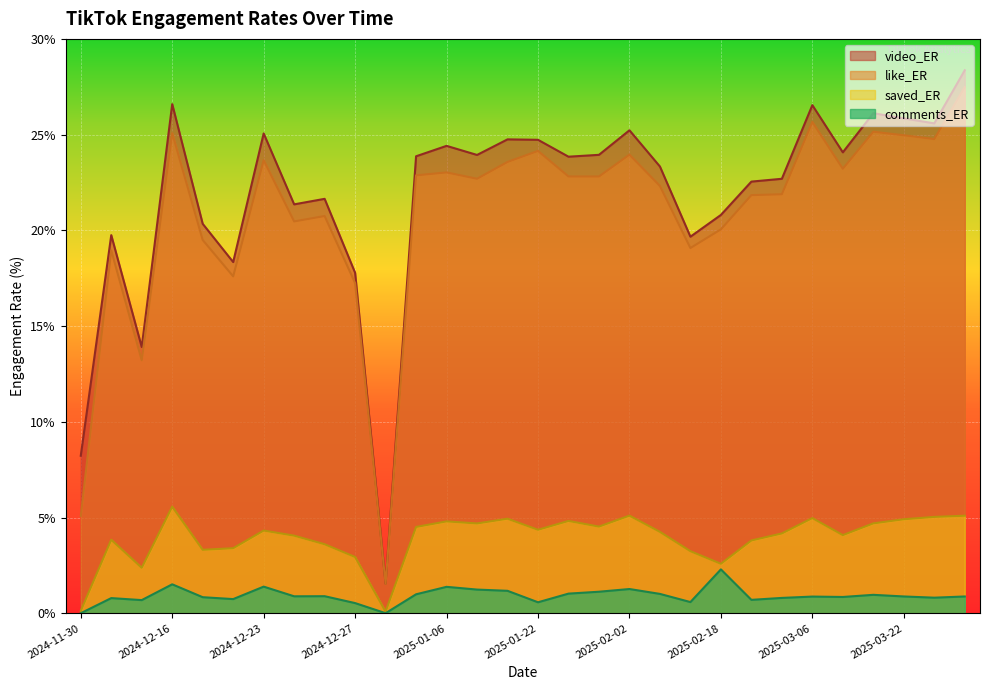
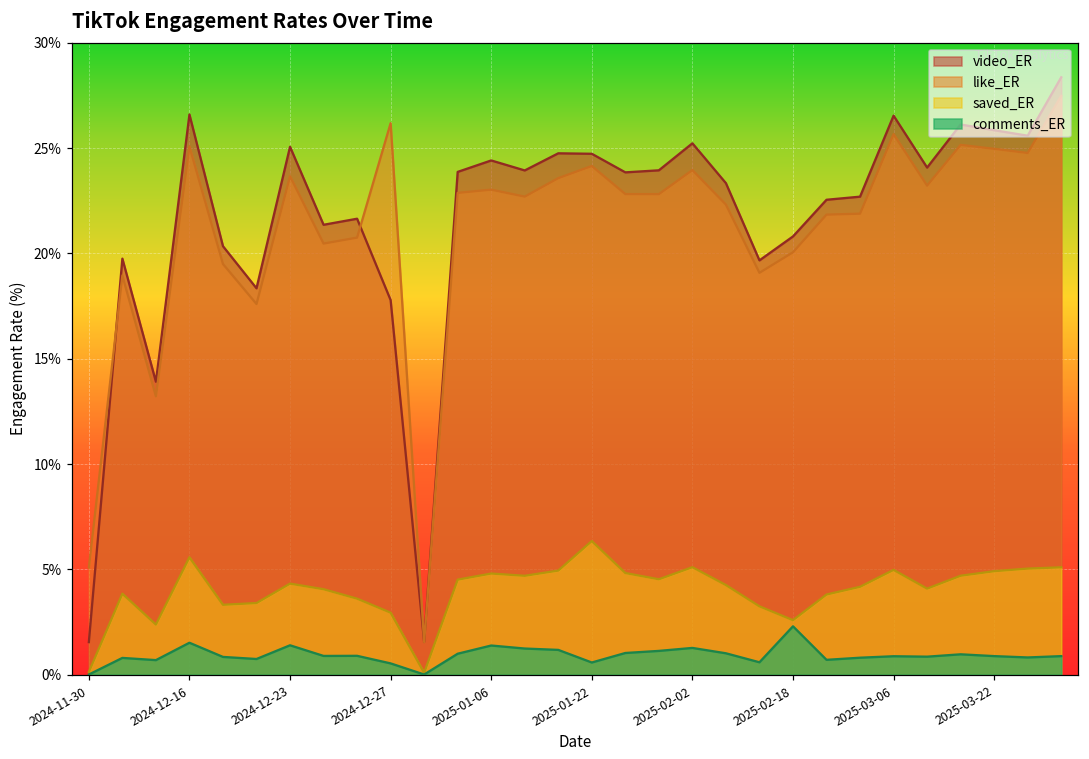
video_ER, 2024-11-30: 8.2% -> 1.5%
like_ER, 2024-12-27: 17.2% -> 26.2%
saved_ER, 2025-01-22: 4.4% -> 6.3%
